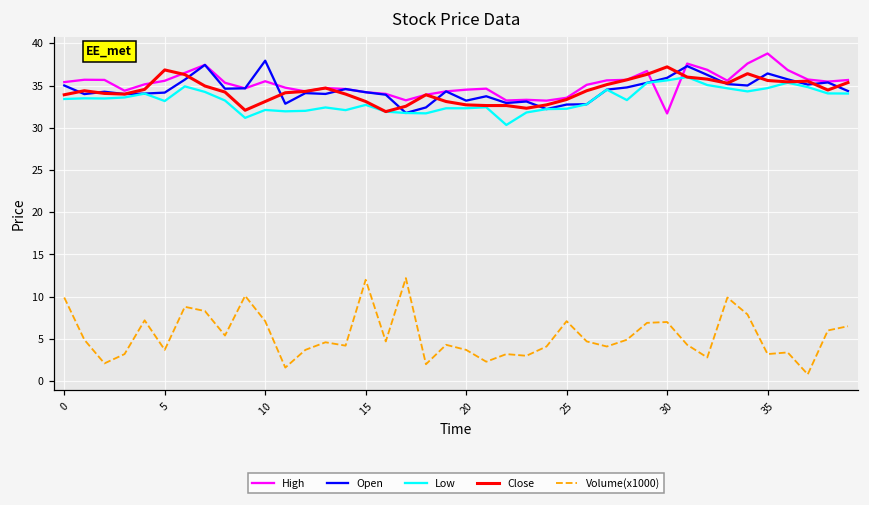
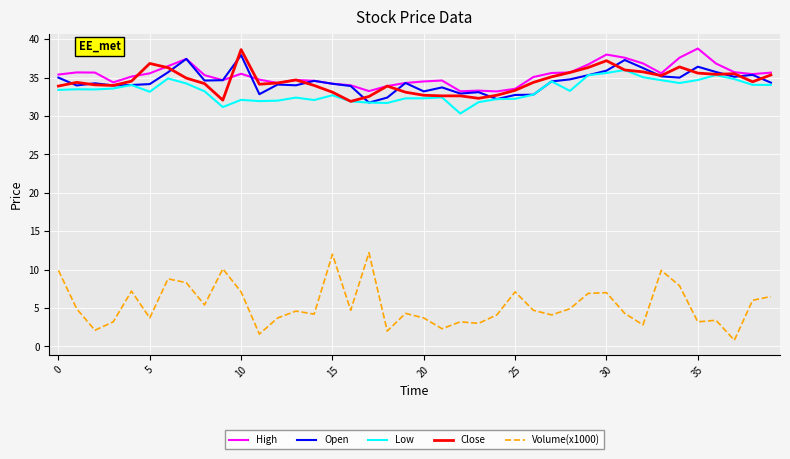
Close, 10: 33 -> 39
High, 30: 32 -> 38
